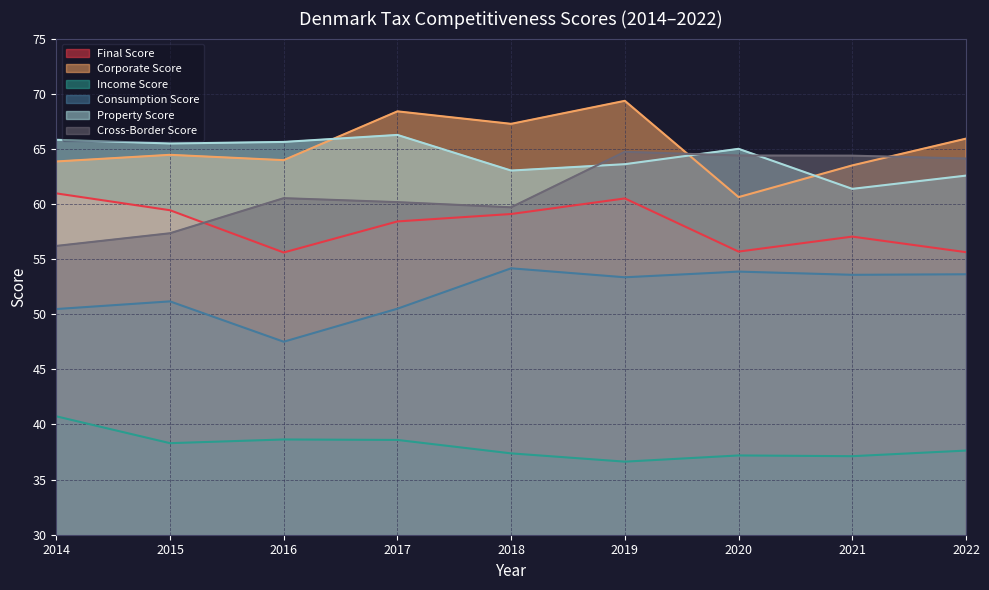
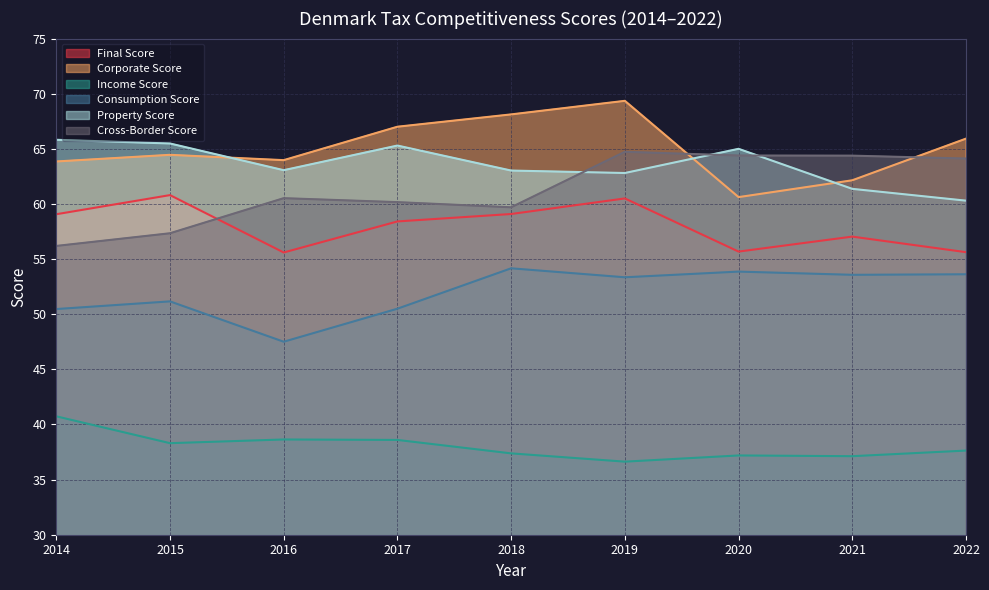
Final Score, 2014: 61.0 -> 59.1
Final Score, 2015: 59.4 -> 60.8
Property Score, 2016: 65.6 -> 63.1
Corporate Score, 2017: 68.4 -> 67.0
Property Score, 2017: 66.3 -> 65.3
Corporate Score, 2018: 67.3 -> 68.1
Property Score, 2019: 63.6 -> 62.8
Corporate Score, 2021: 63.5 -> 62.1
Property Score, 2022: 62.6 -> 60.3
